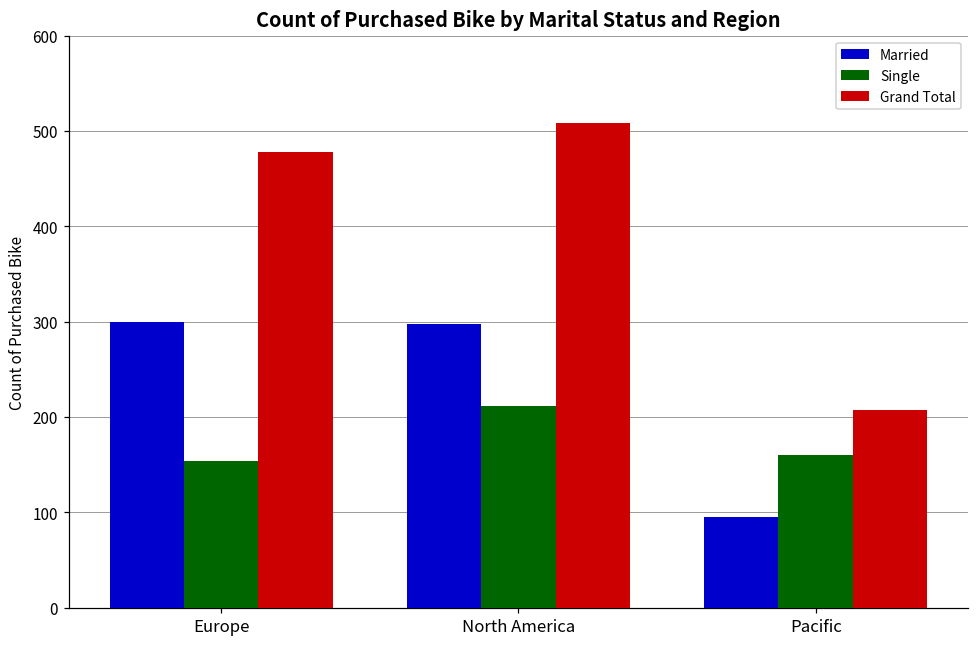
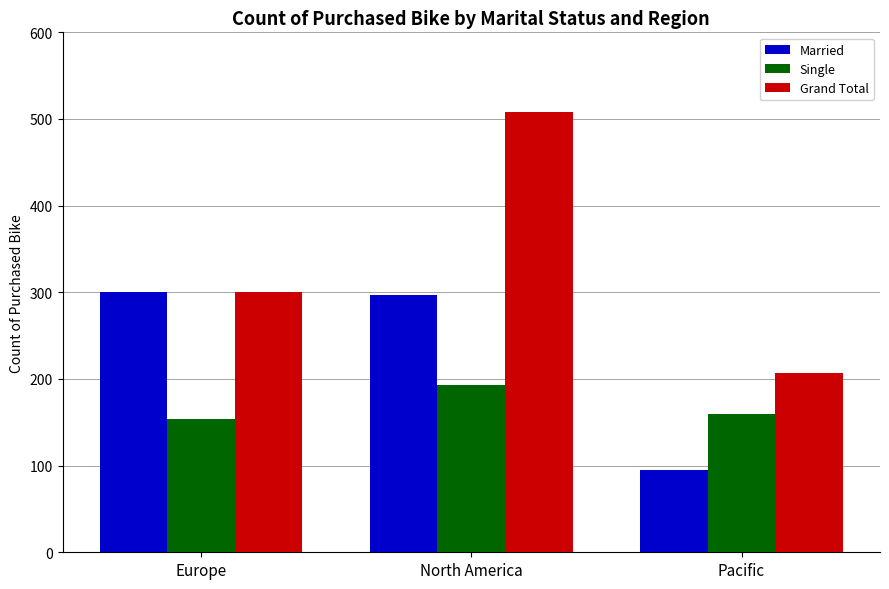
Grand Total, Europe: 480 -> 300
Single, North America: 210 -> 190
